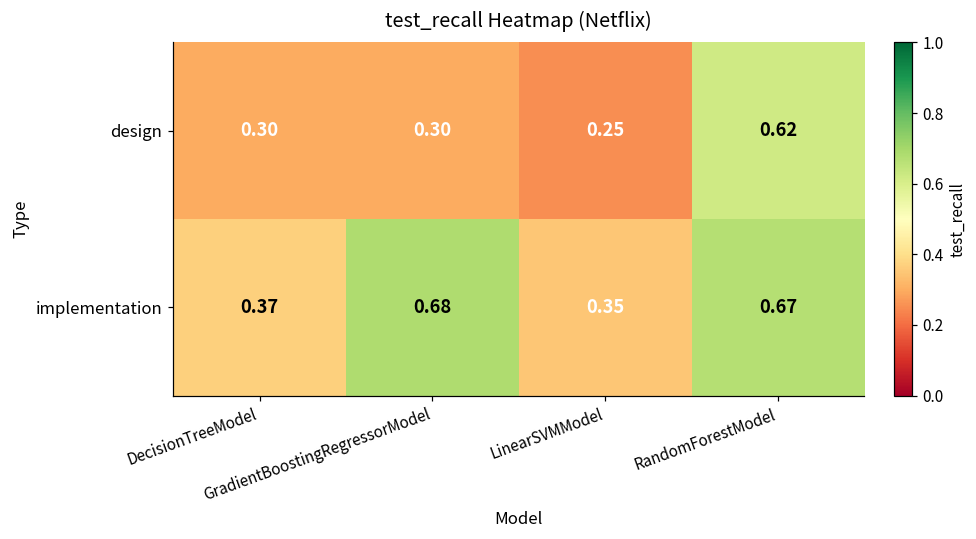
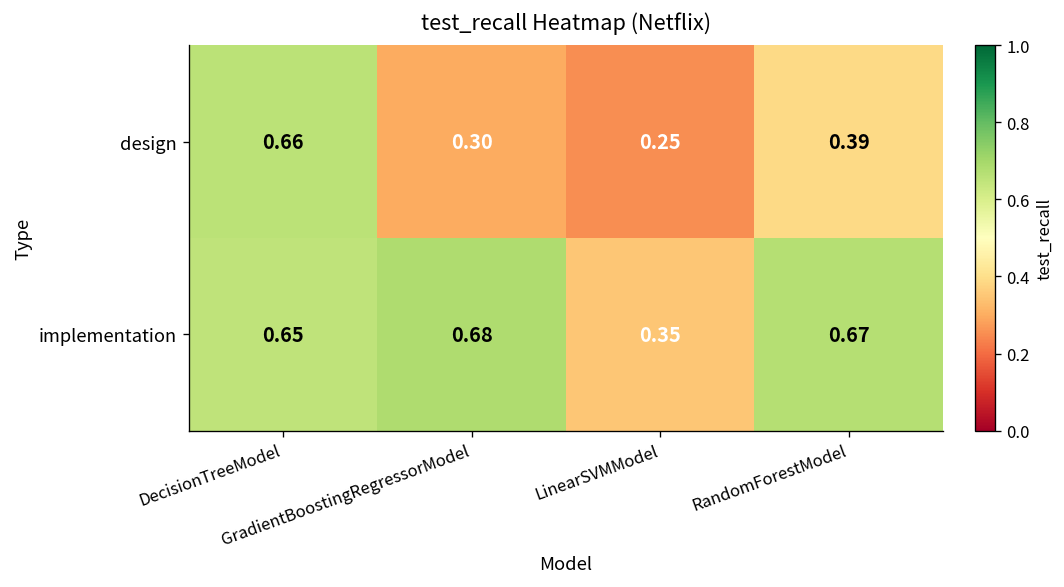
design, DecisionTreeModel: 0.30 -> 0.66
design, RandomForestModel: 0.62 -> 0.39
implementation, DecisionTreeModel: 0.37 -> 0.65
